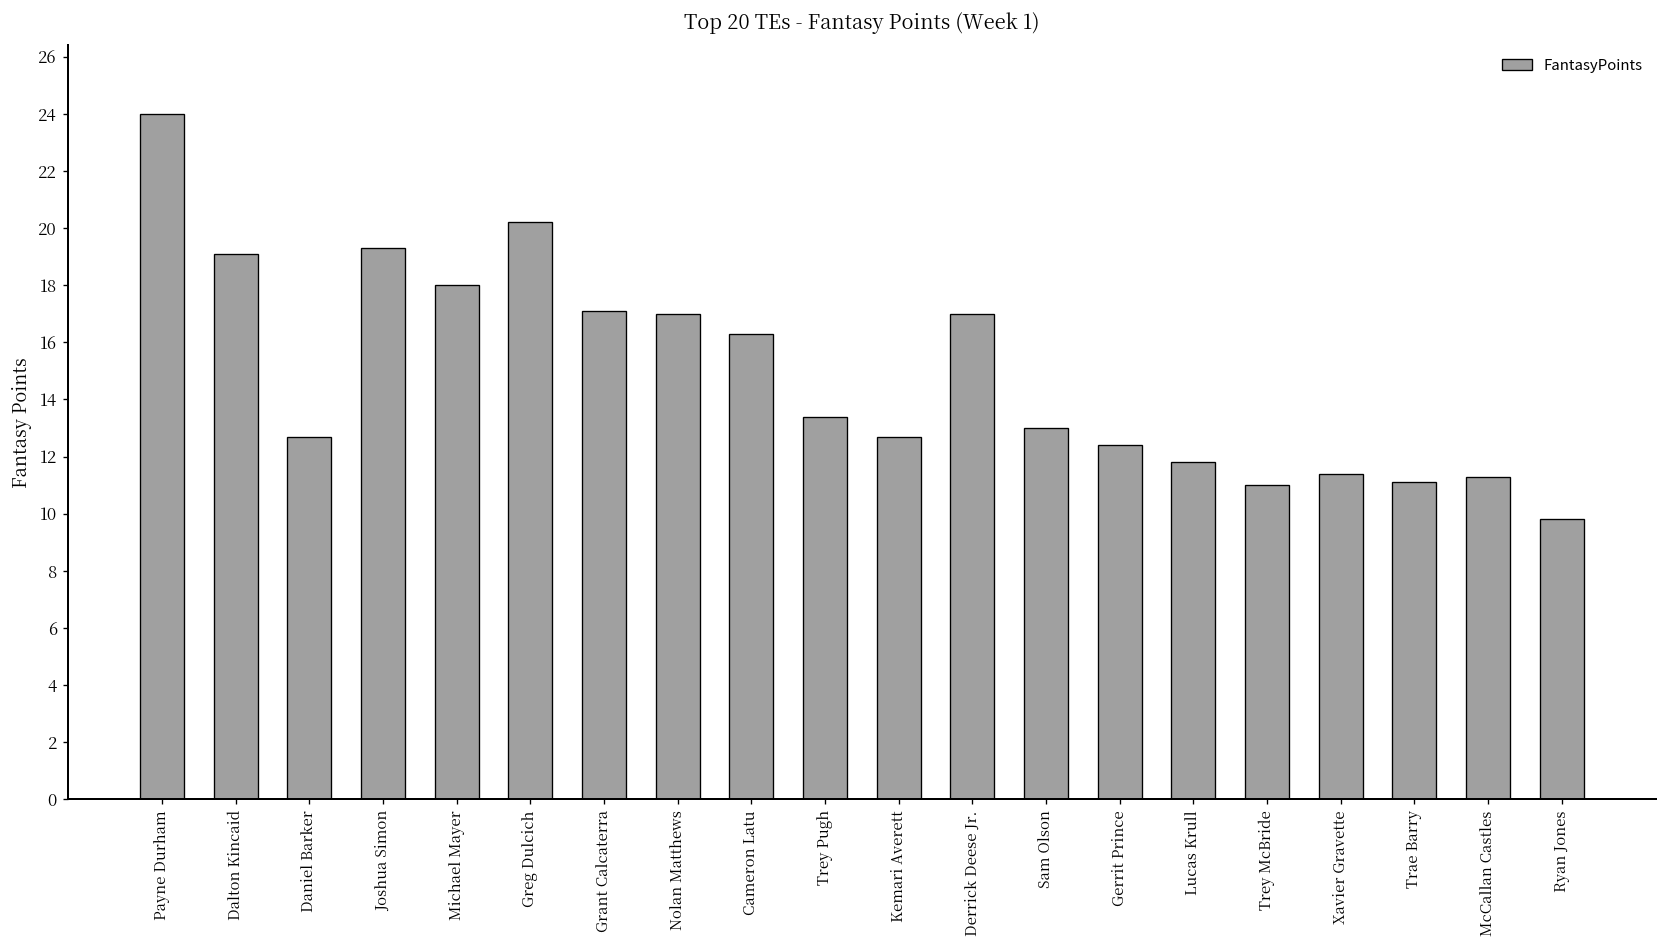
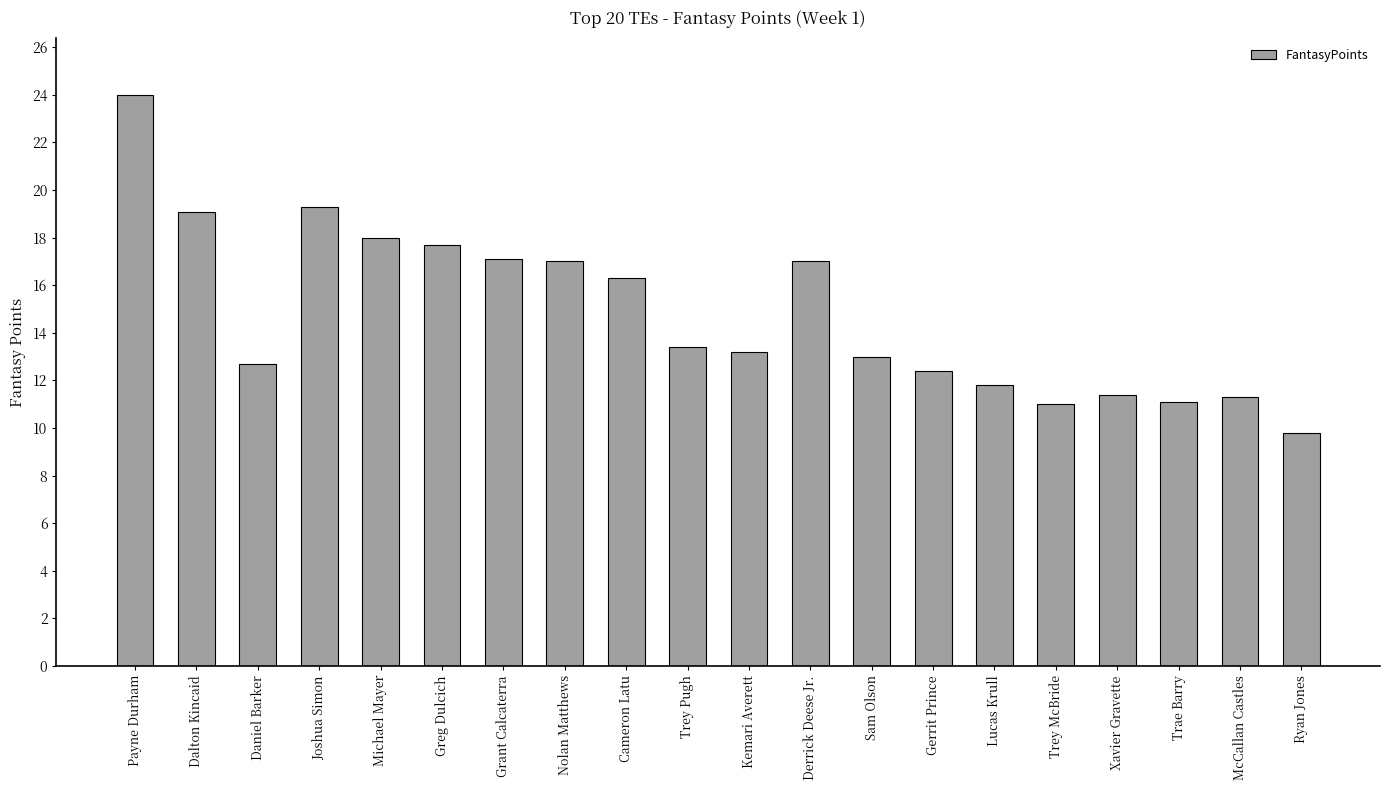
Greg Dulcich: 20.2 -> 17.7
Kemari Averett: 12.7 -> 13.2
